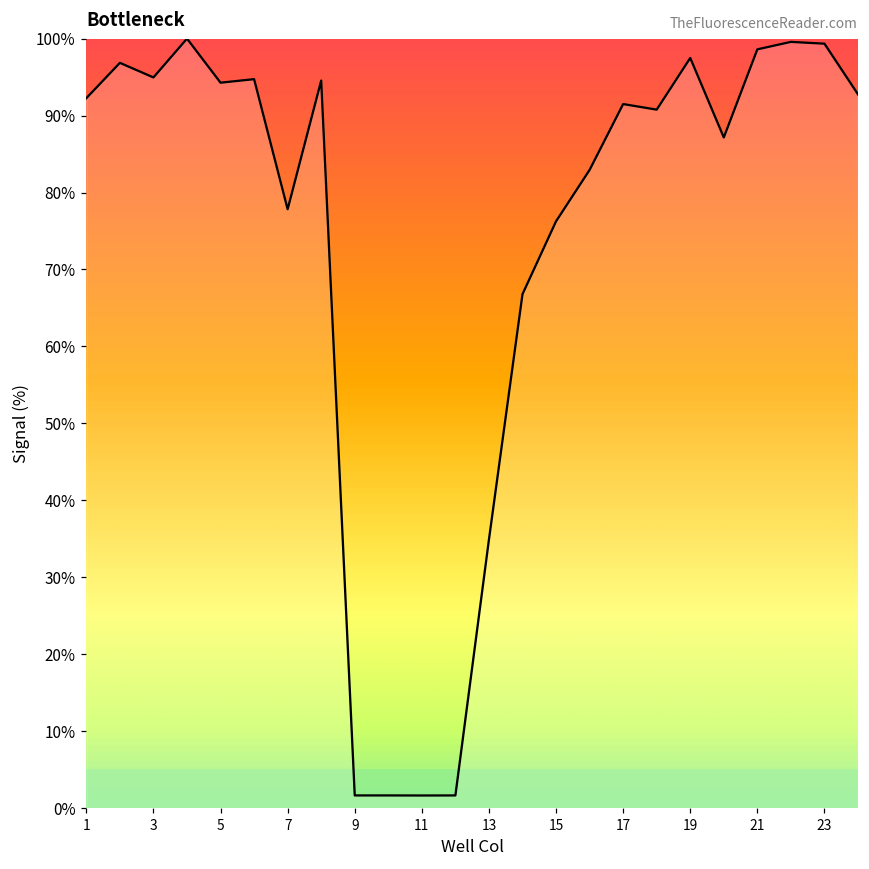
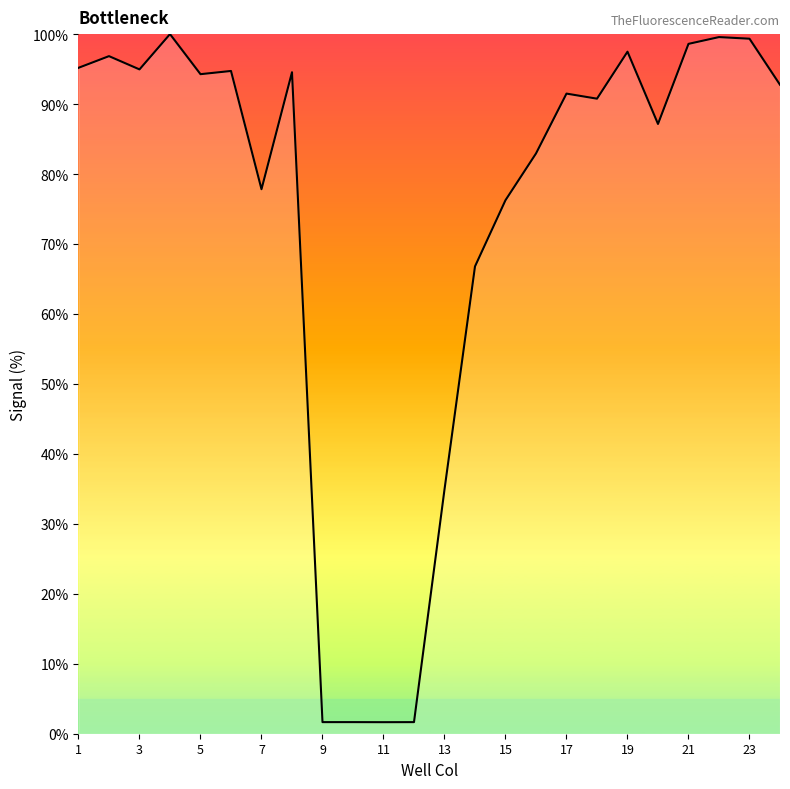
1: 92% -> 95%
